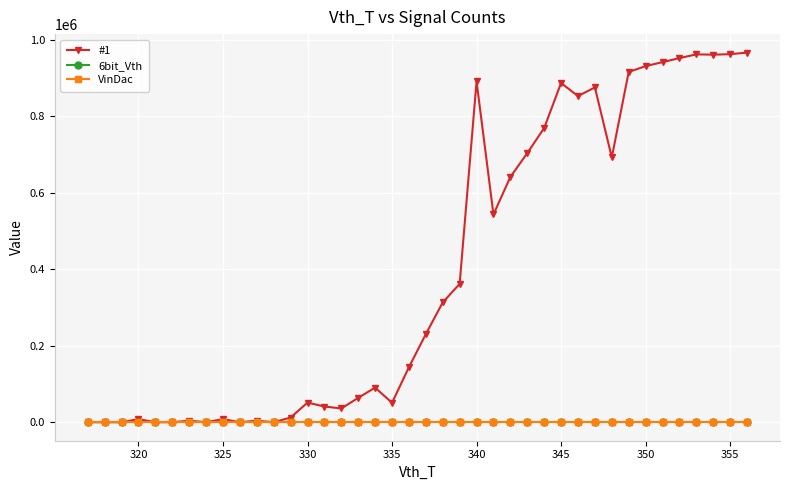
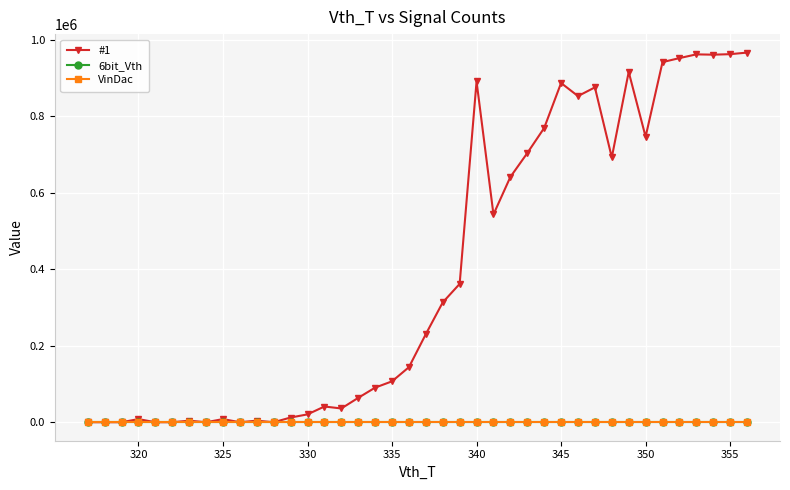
#1, 330: 50000 -> 20000
#1, 335: 50000 -> 110000
#1, 350: 930000 -> 750000
